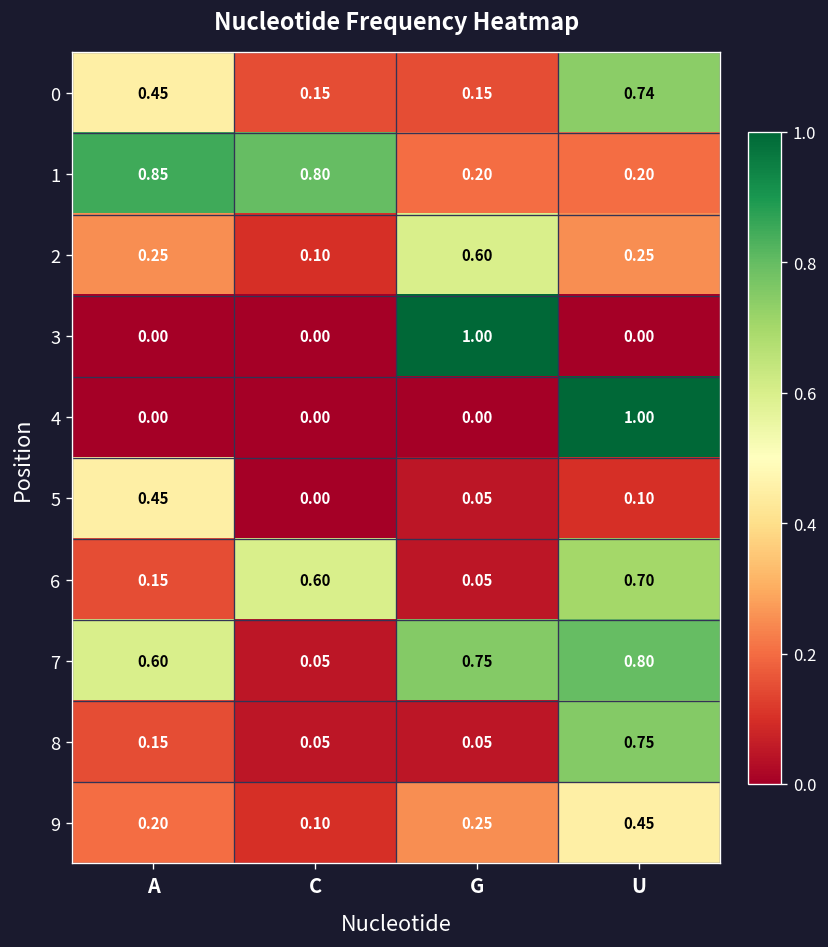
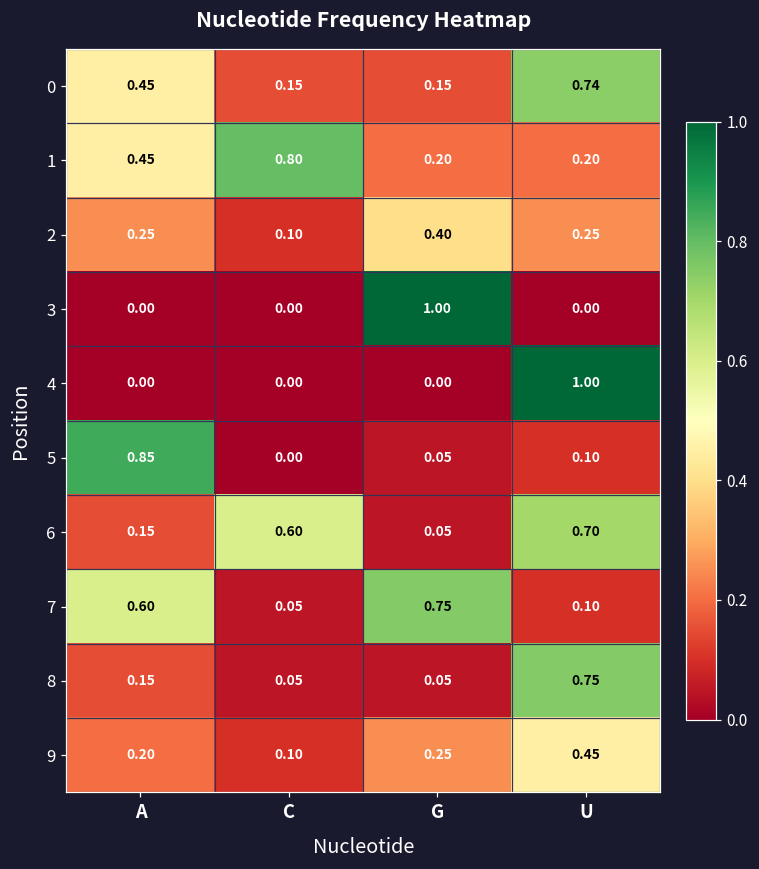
1, A: 0.85 -> 0.45
2, G: 0.60 -> 0.40
5, A: 0.45 -> 0.85
7, U: 0.80 -> 0.10
